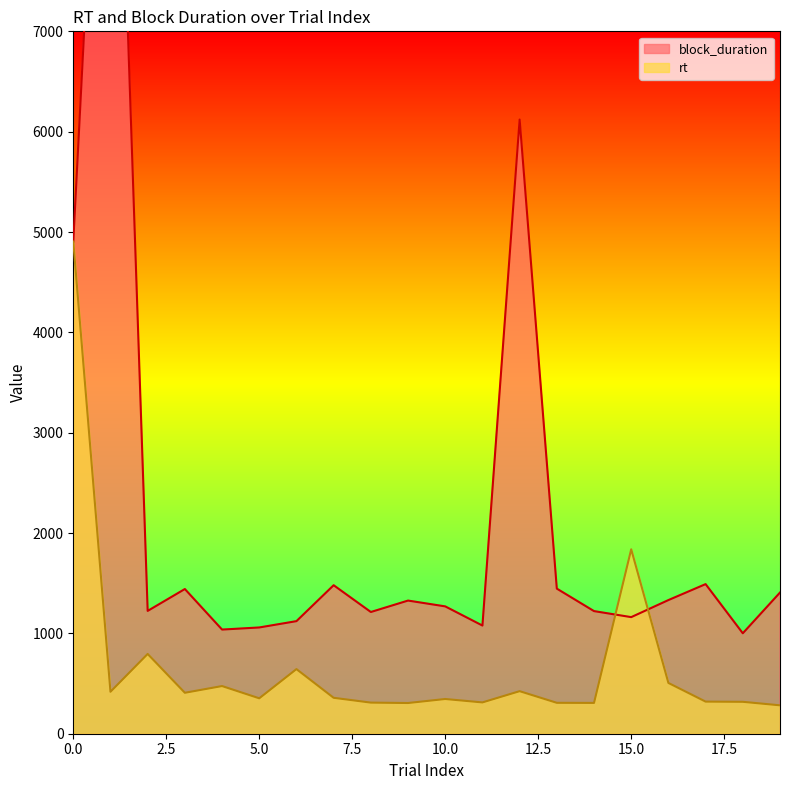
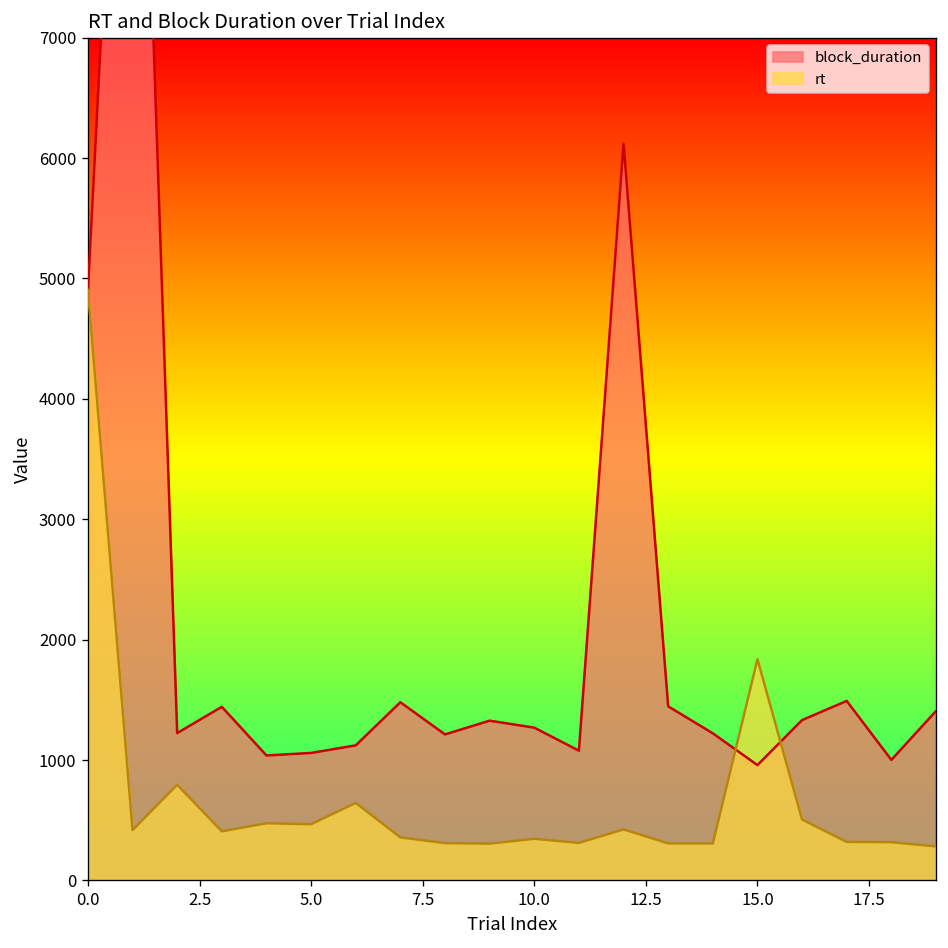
rt, 5.0: 350 -> 470
block_duration, 15.0: 1160 -> 960
